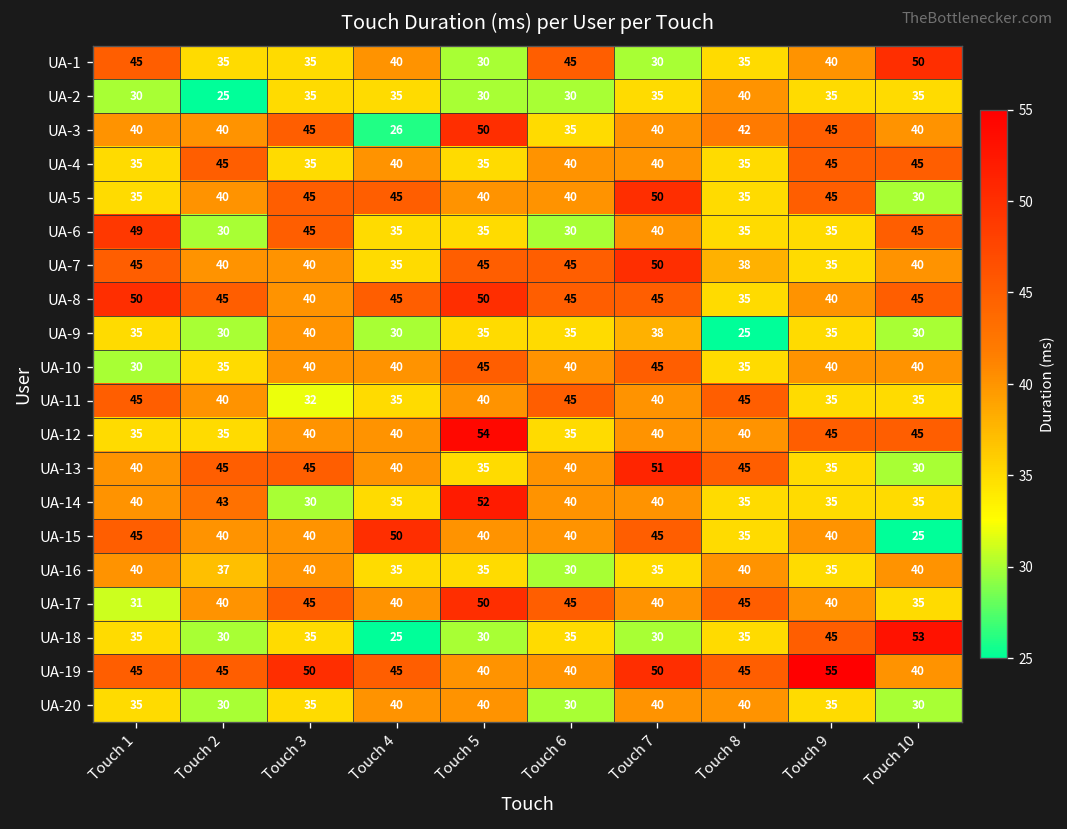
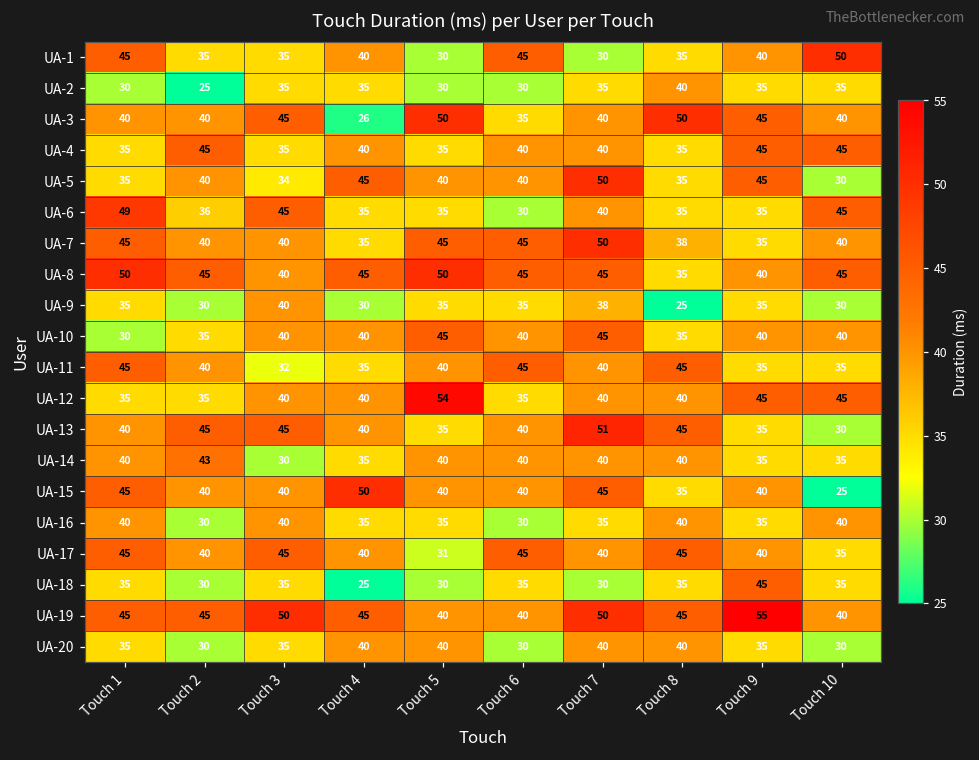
UA-3, Touch 8: 42 -> 50
UA-5, Touch 3: 45 -> 34
UA-6, Touch 2: 30 -> 36
UA-14, Touch 5: 52 -> 40
UA-14, Touch 8: 35 -> 40
UA-16, Touch 2: 37 -> 30
UA-17, Touch 1: 31 -> 45
UA-17, Touch 5: 50 -> 31
UA-18, Touch 10: 53 -> 35
